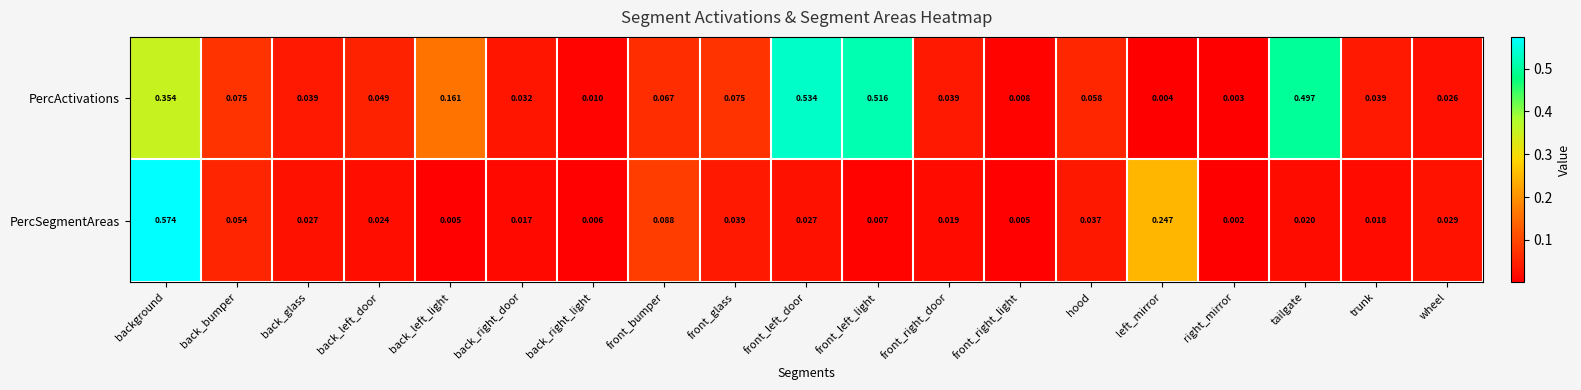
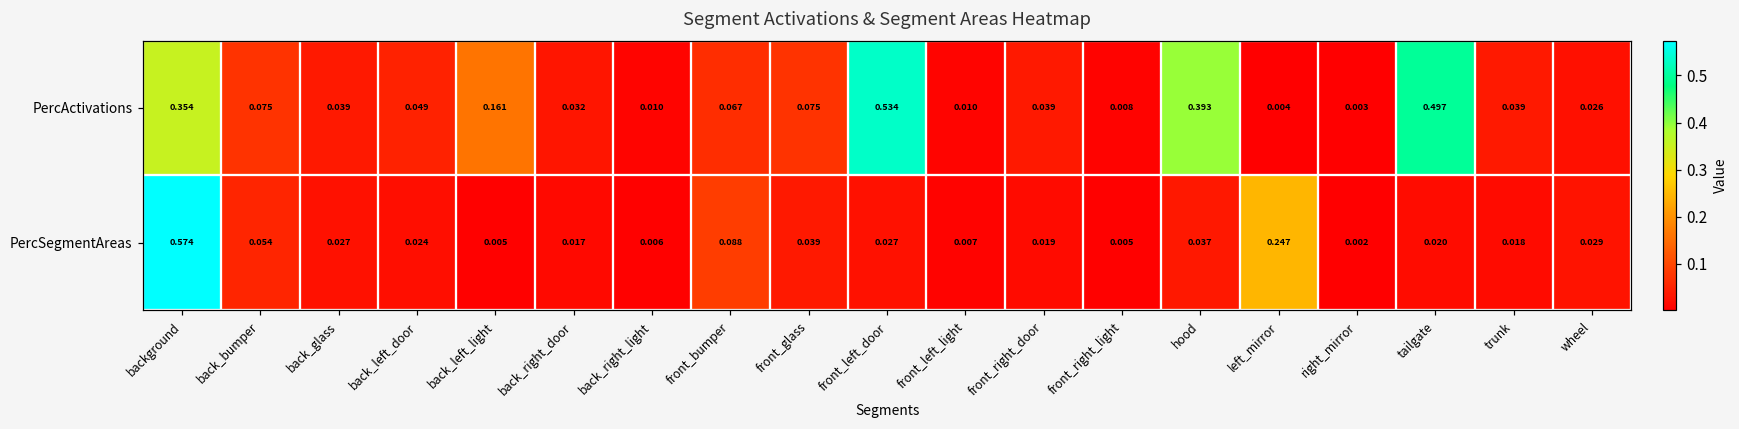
PercActivations, front_left_light: 0.516 -> 0.010
PercActivations, hood: 0.058 -> 0.393
